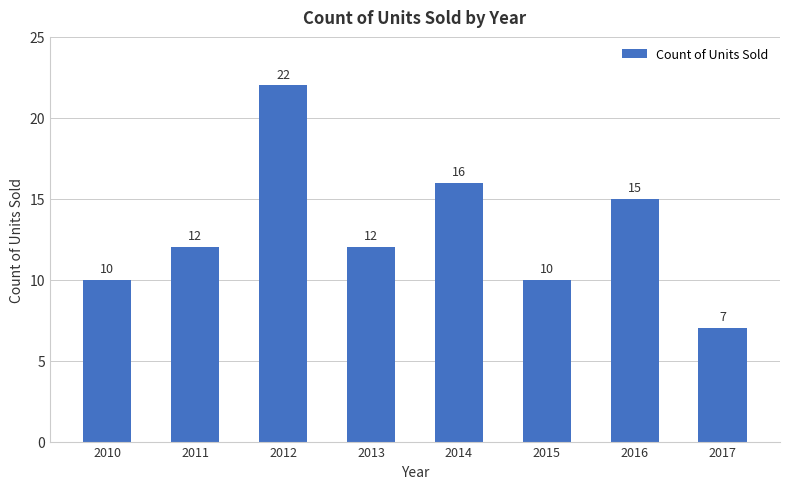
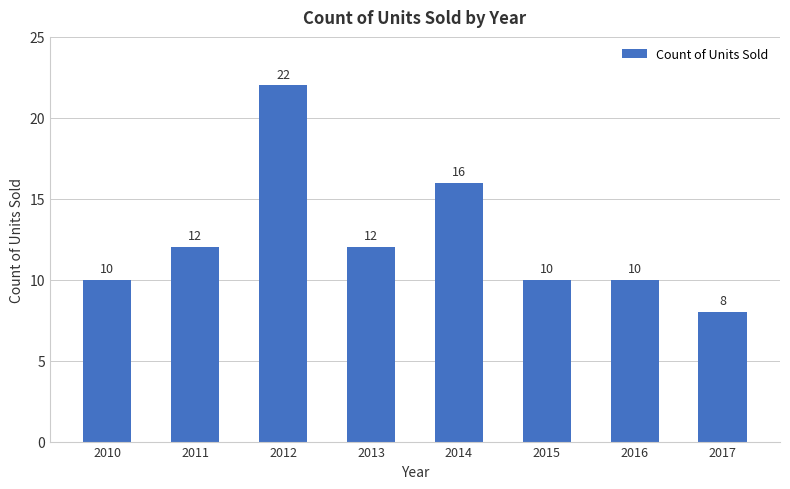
2016: 15 -> 10
2017: 7 -> 8
